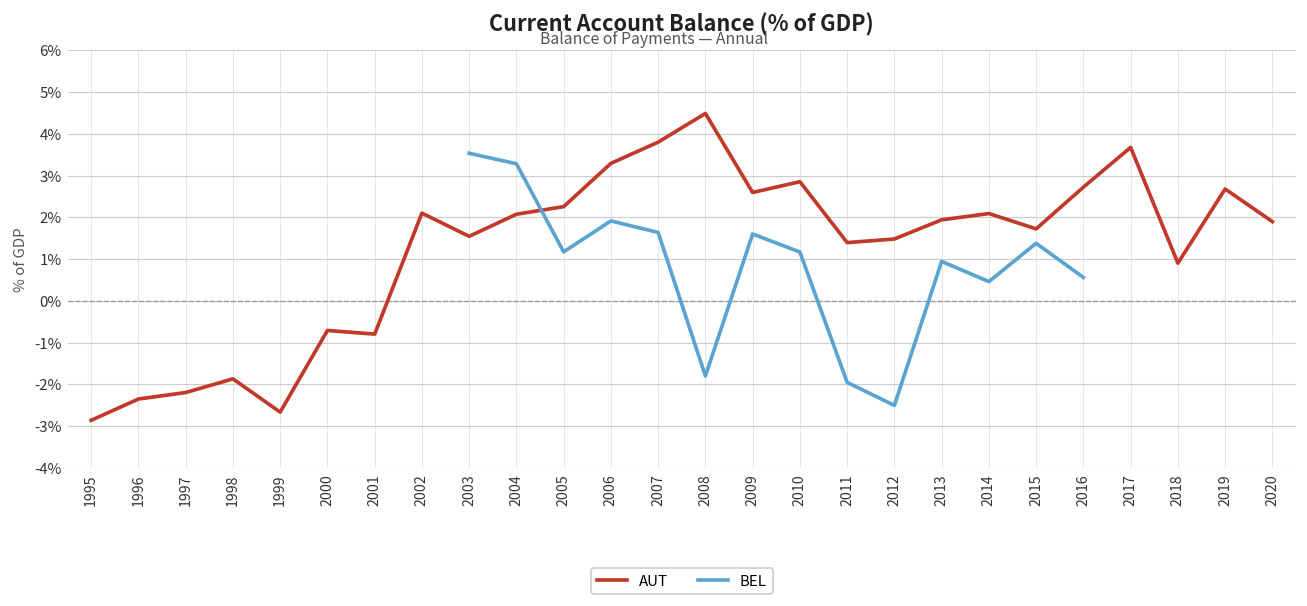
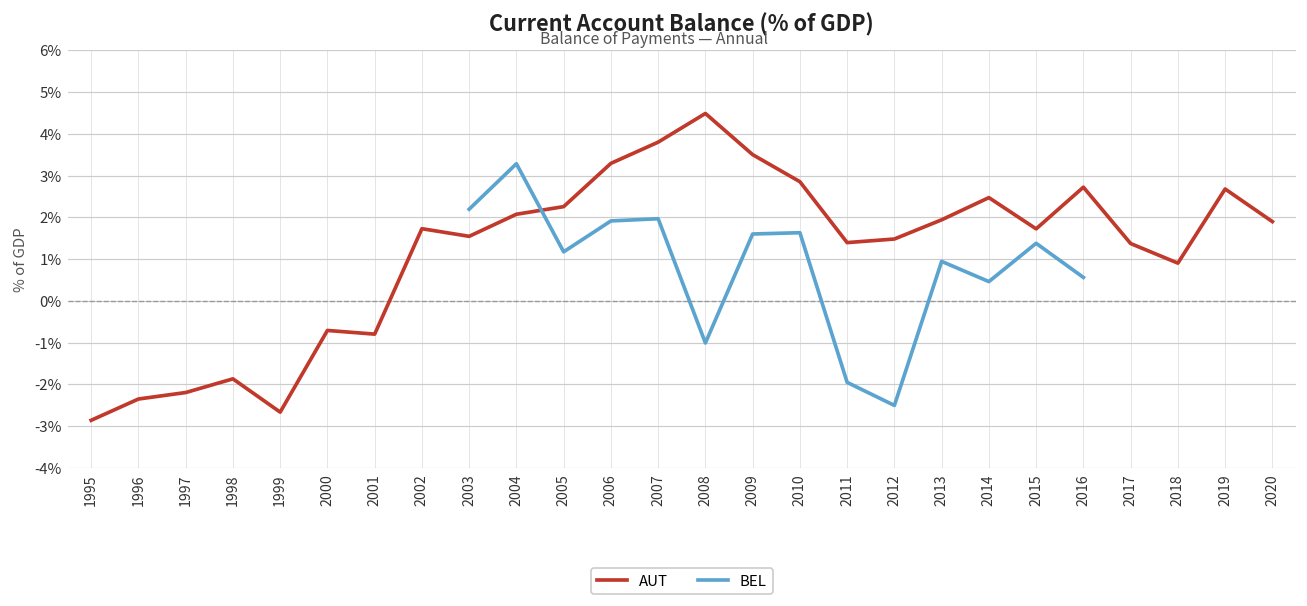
AUT, 2002: 2.1% -> 1.7%
BEL, 2003: 3.5% -> 2.2%
BEL, 2007: 1.6% -> 2.0%
BEL, 2008: -1.8% -> -1.0%
AUT, 2009: 2.6% -> 3.5%
BEL, 2010: 1.2% -> 1.6%
AUT, 2014: 2.1% -> 2.5%
AUT, 2017: 3.7% -> 1.4%
